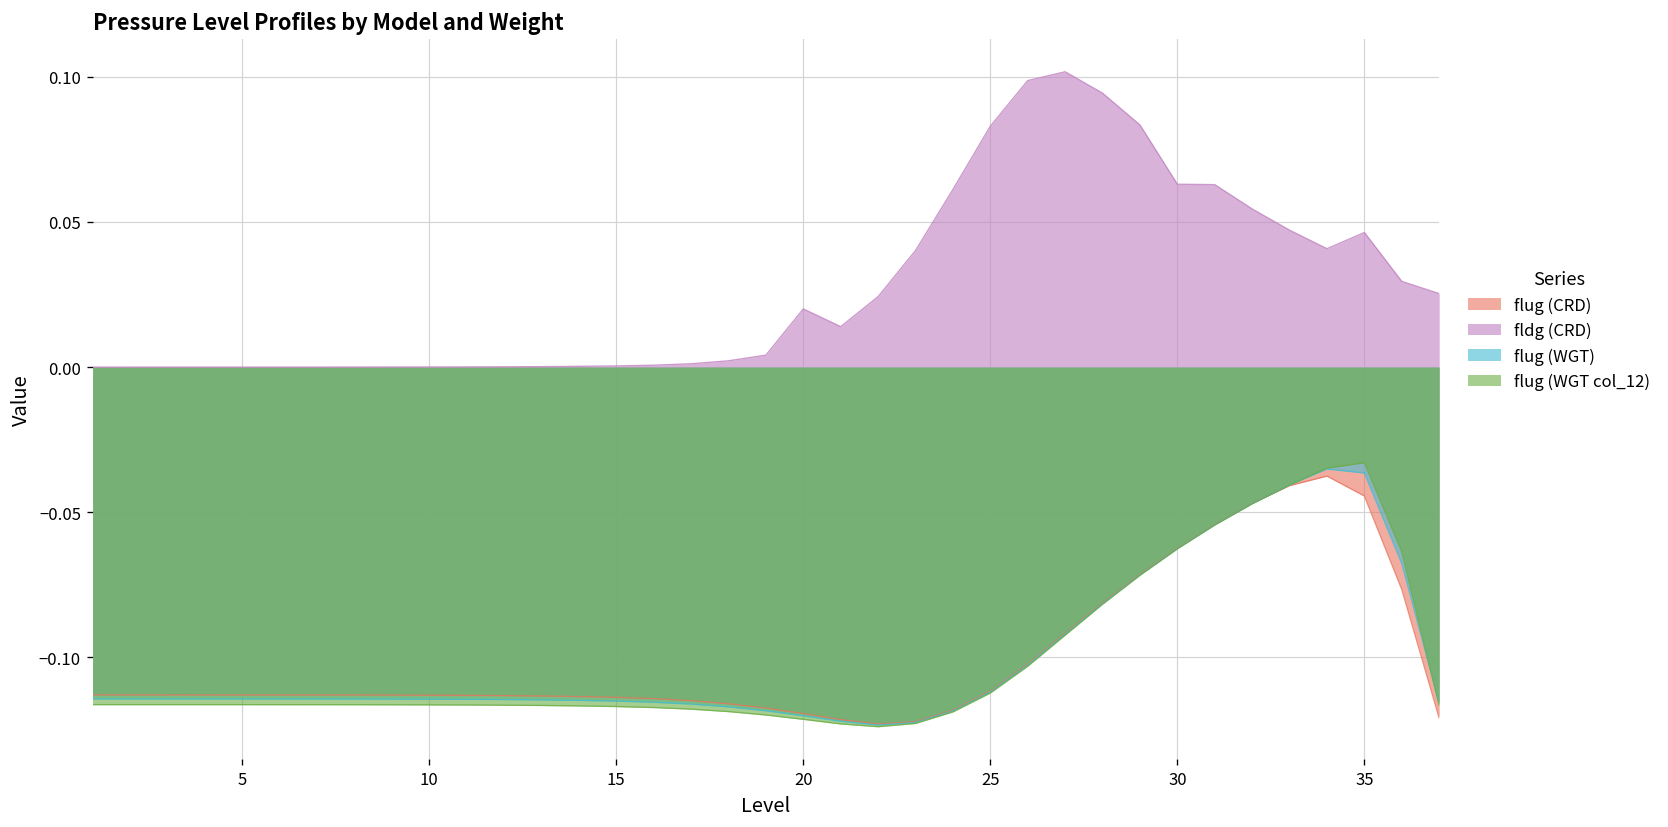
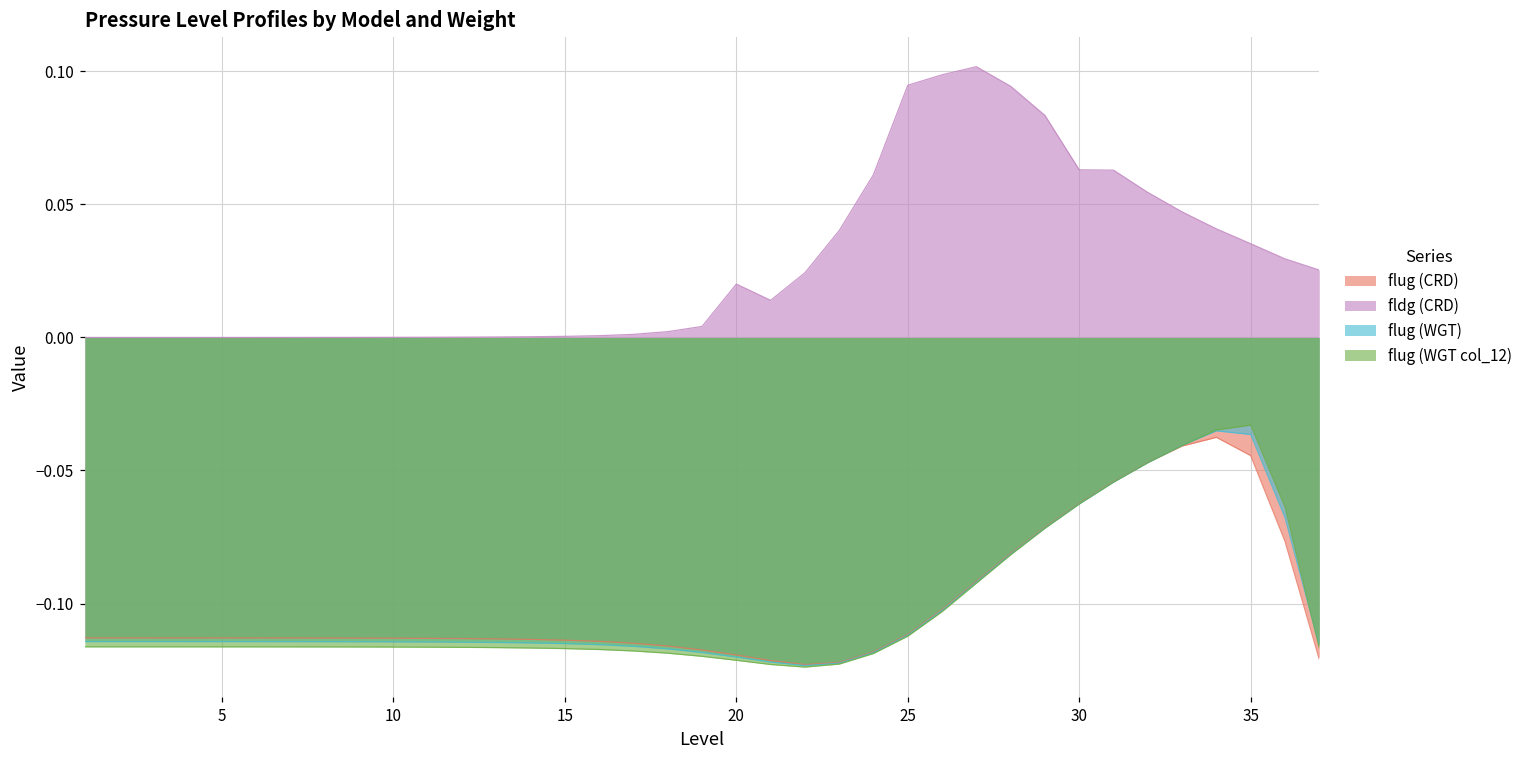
fldg (CRD), 25: 0.083 -> 0.095
fldg (CRD), 35: 0.046 -> 0.035
